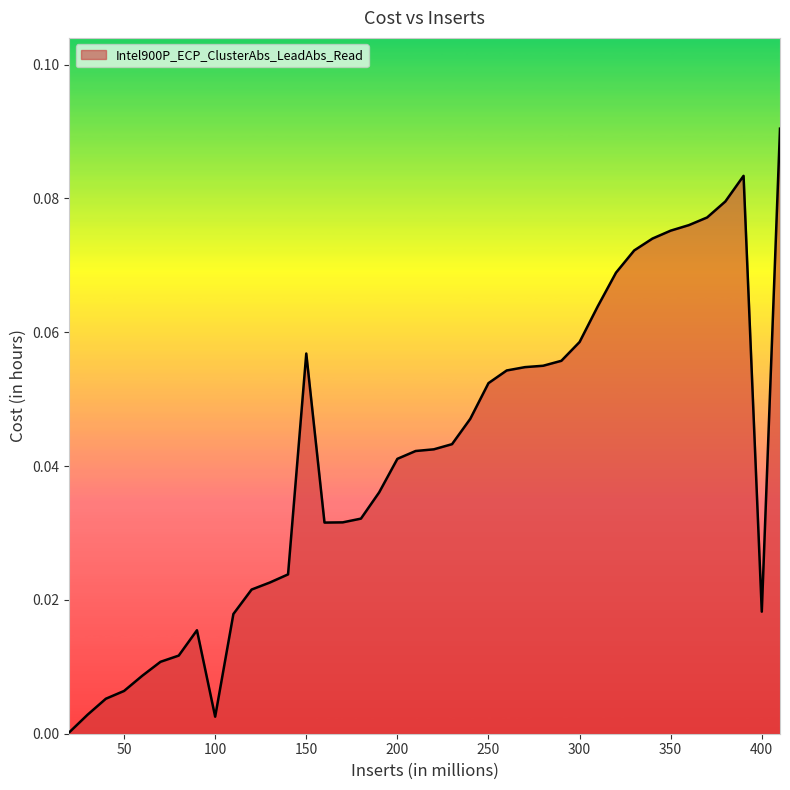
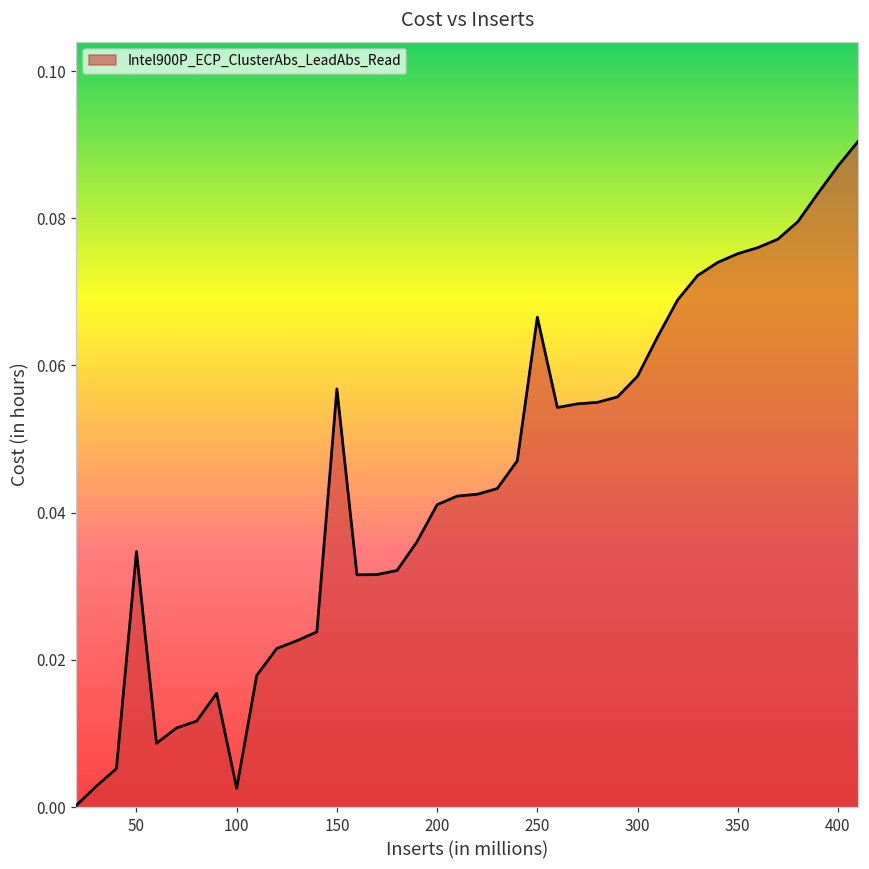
50: 0.006 -> 0.035
250: 0.052 -> 0.067
400: 0.018 -> 0.087
